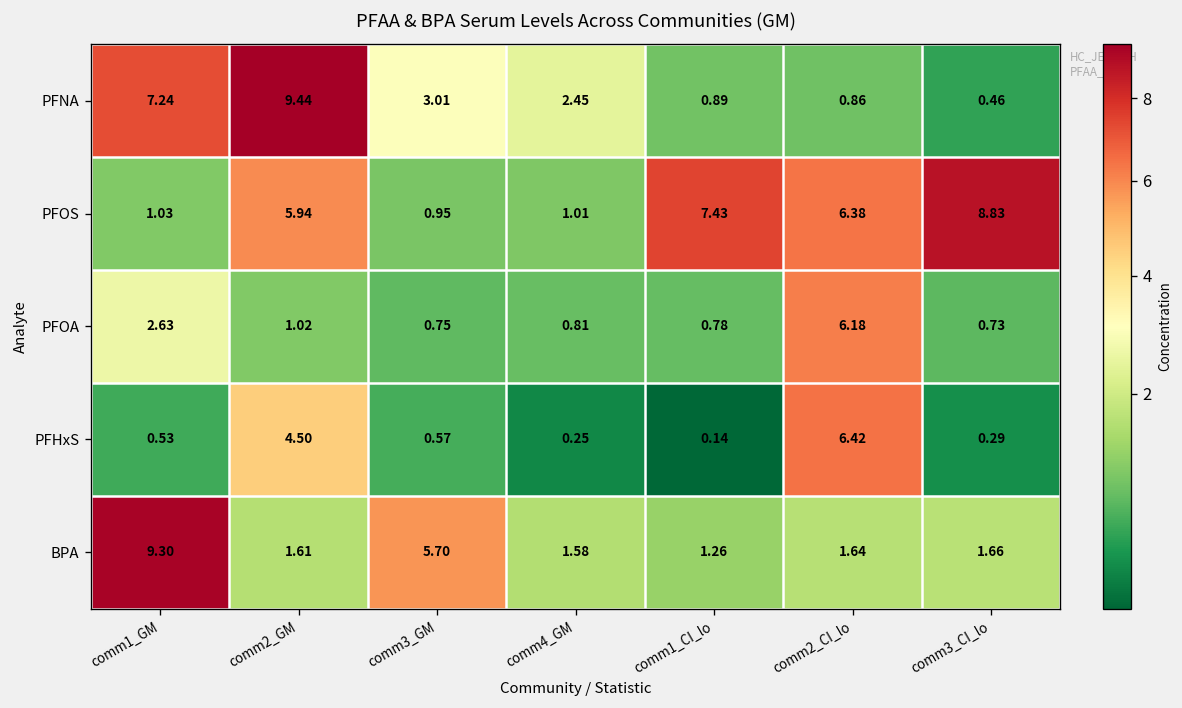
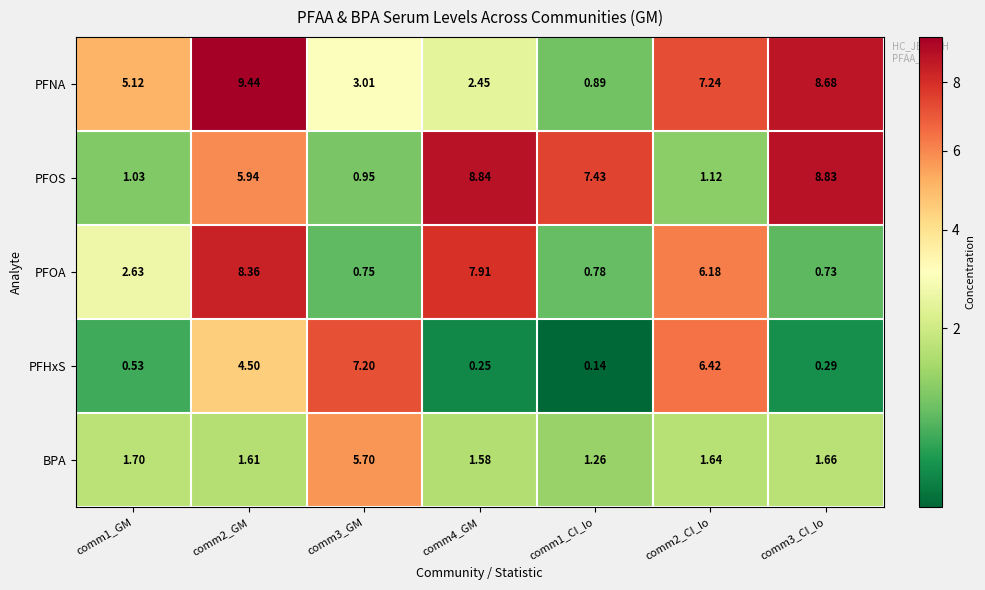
PFNA, comm1_GM: 7.24 -> 5.12
PFNA, comm2_CI_lo: 0.86 -> 7.24
PFNA, comm3_CI_lo: 0.46 -> 8.68
PFOS, comm4_GM: 1.01 -> 8.84
PFOS, comm2_CI_lo: 6.38 -> 1.12
PFOA, comm2_GM: 1.02 -> 8.36
PFOA, comm4_GM: 0.81 -> 7.91
PFHxS, comm3_GM: 0.57 -> 7.20
BPA, comm1_GM: 9.30 -> 1.70
